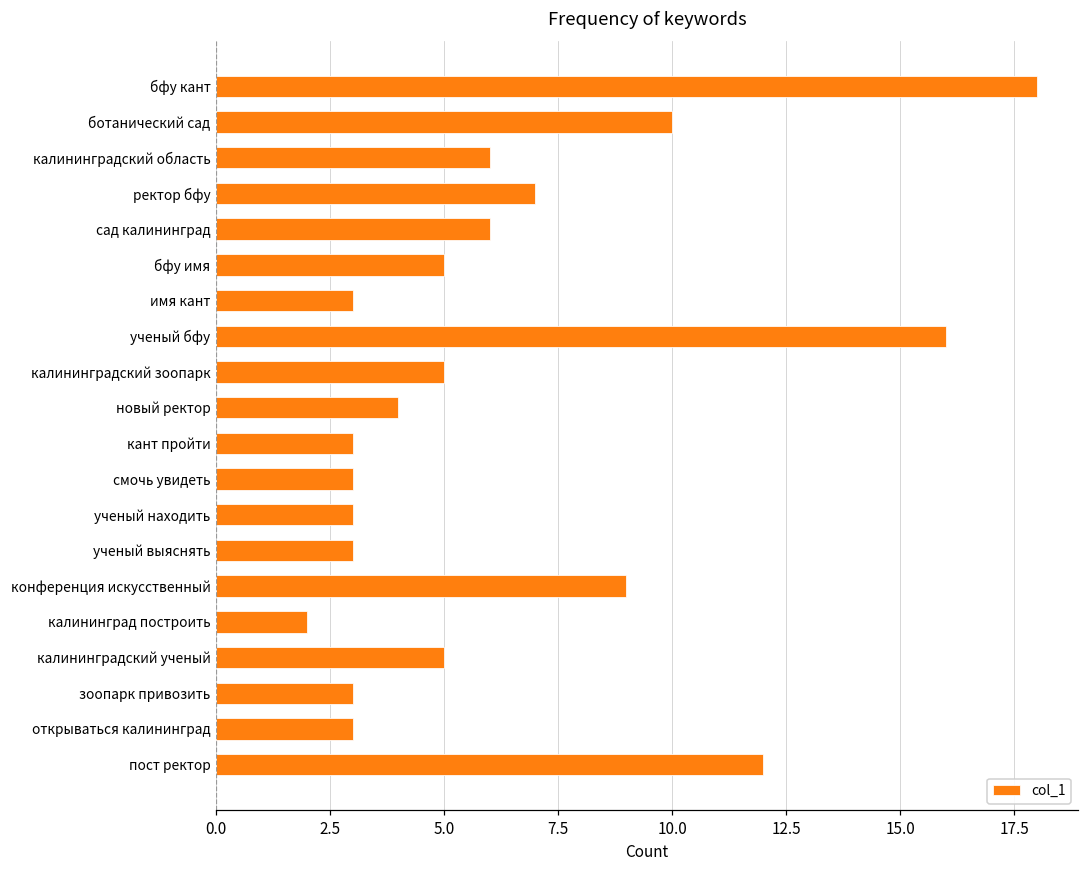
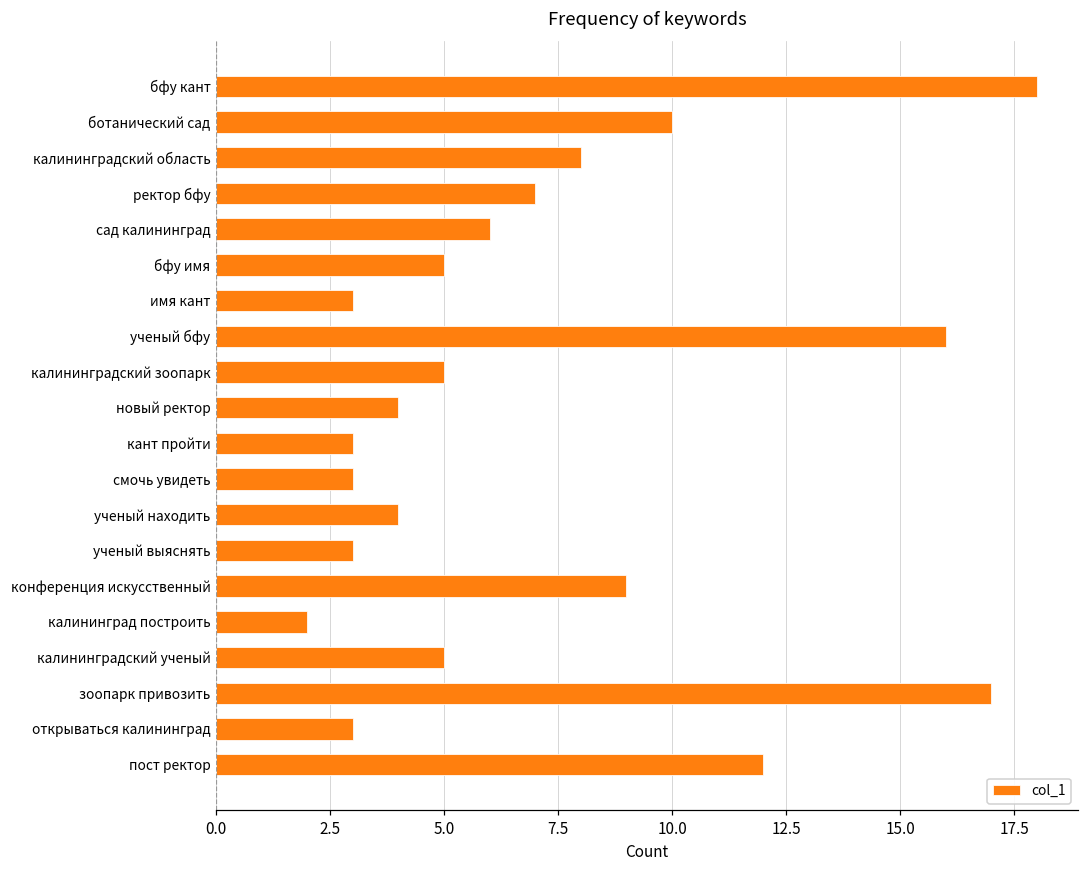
калининградский область: 6 -> 8
ученый находить: 3 -> 4
зоопарк привозить: 3 -> 17
